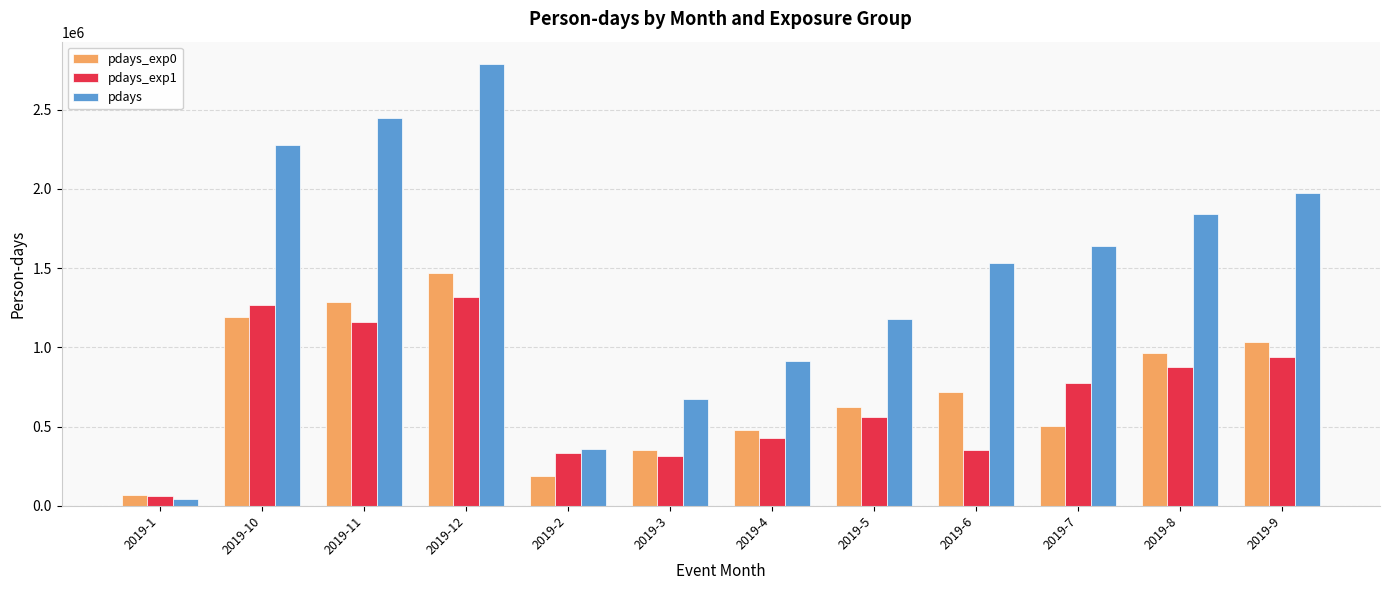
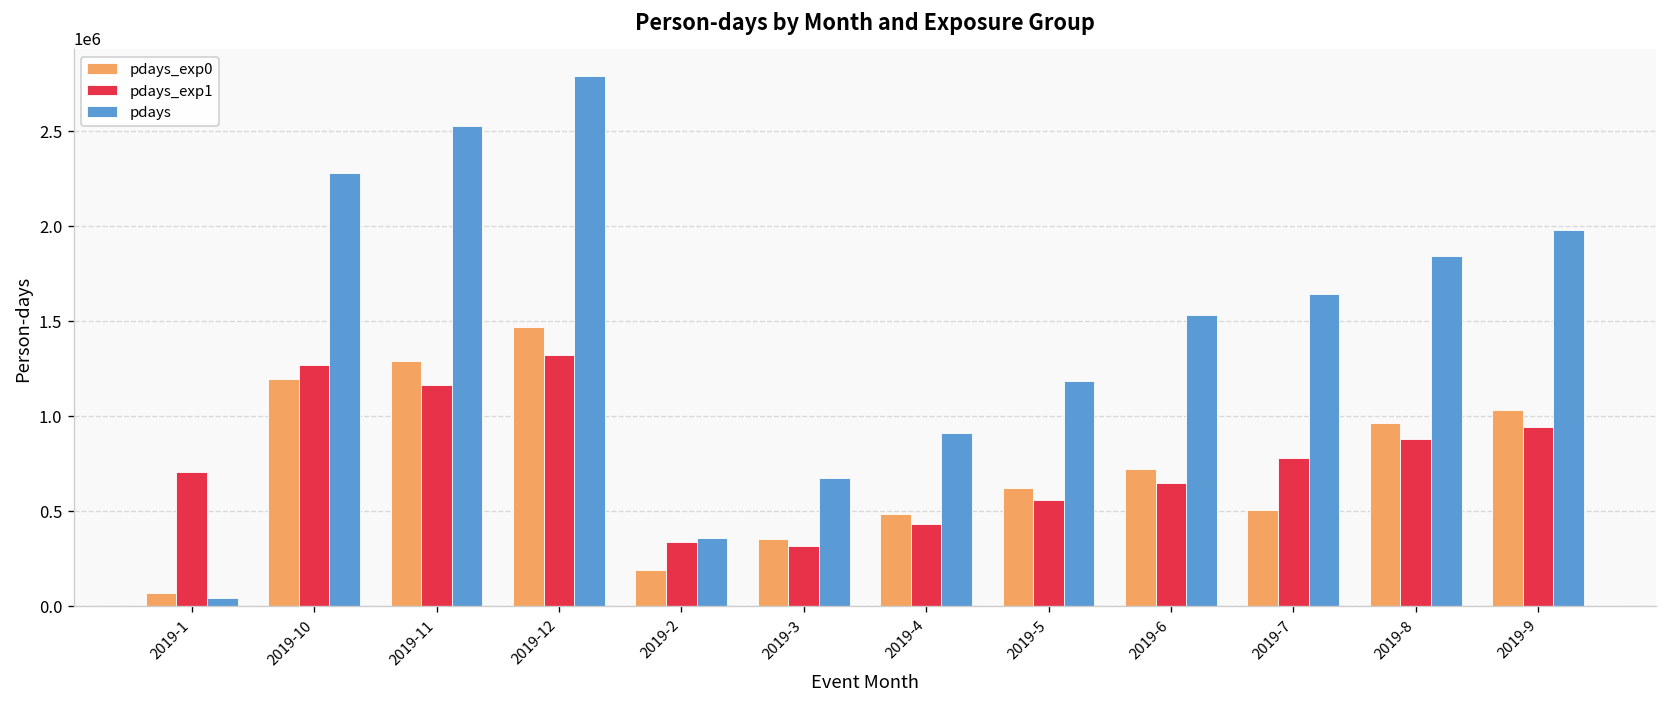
pdays_exp1, 2019-1: 60000 -> 700000
pdays, 2019-11: 2450000 -> 2530000
pdays_exp1, 2019-6: 350000 -> 650000
